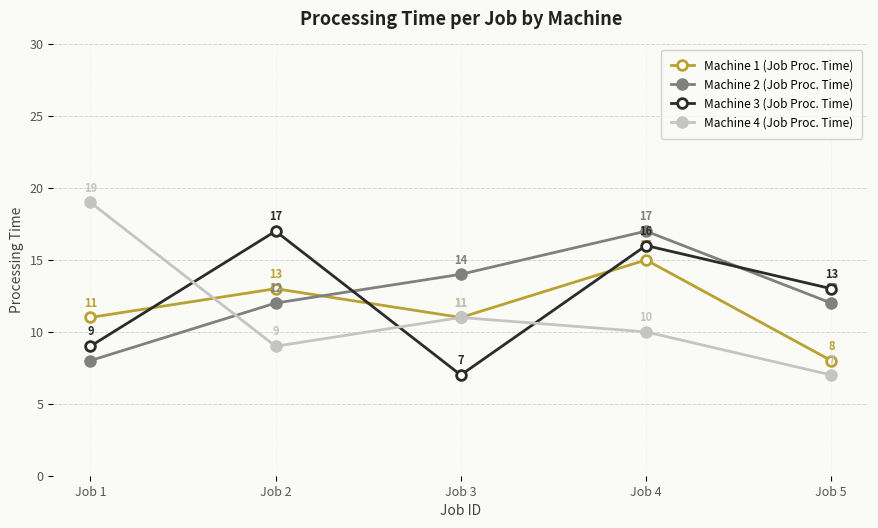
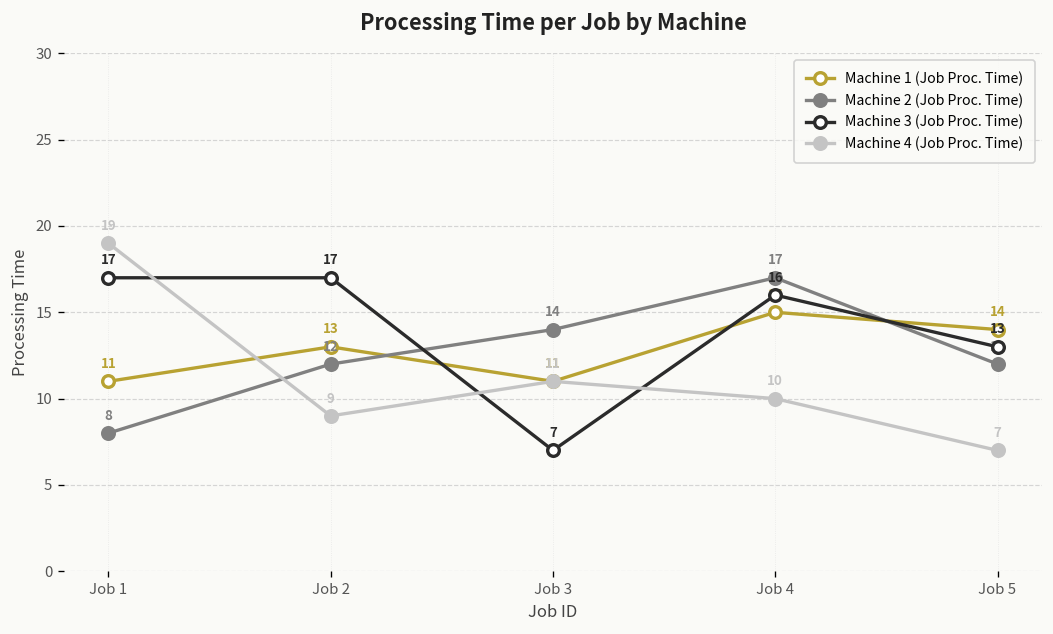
Machine 3 (Job Proc. Time), Job 1: 9 -> 17
Machine 1 (Job Proc. Time), Job 5: 8 -> 14
